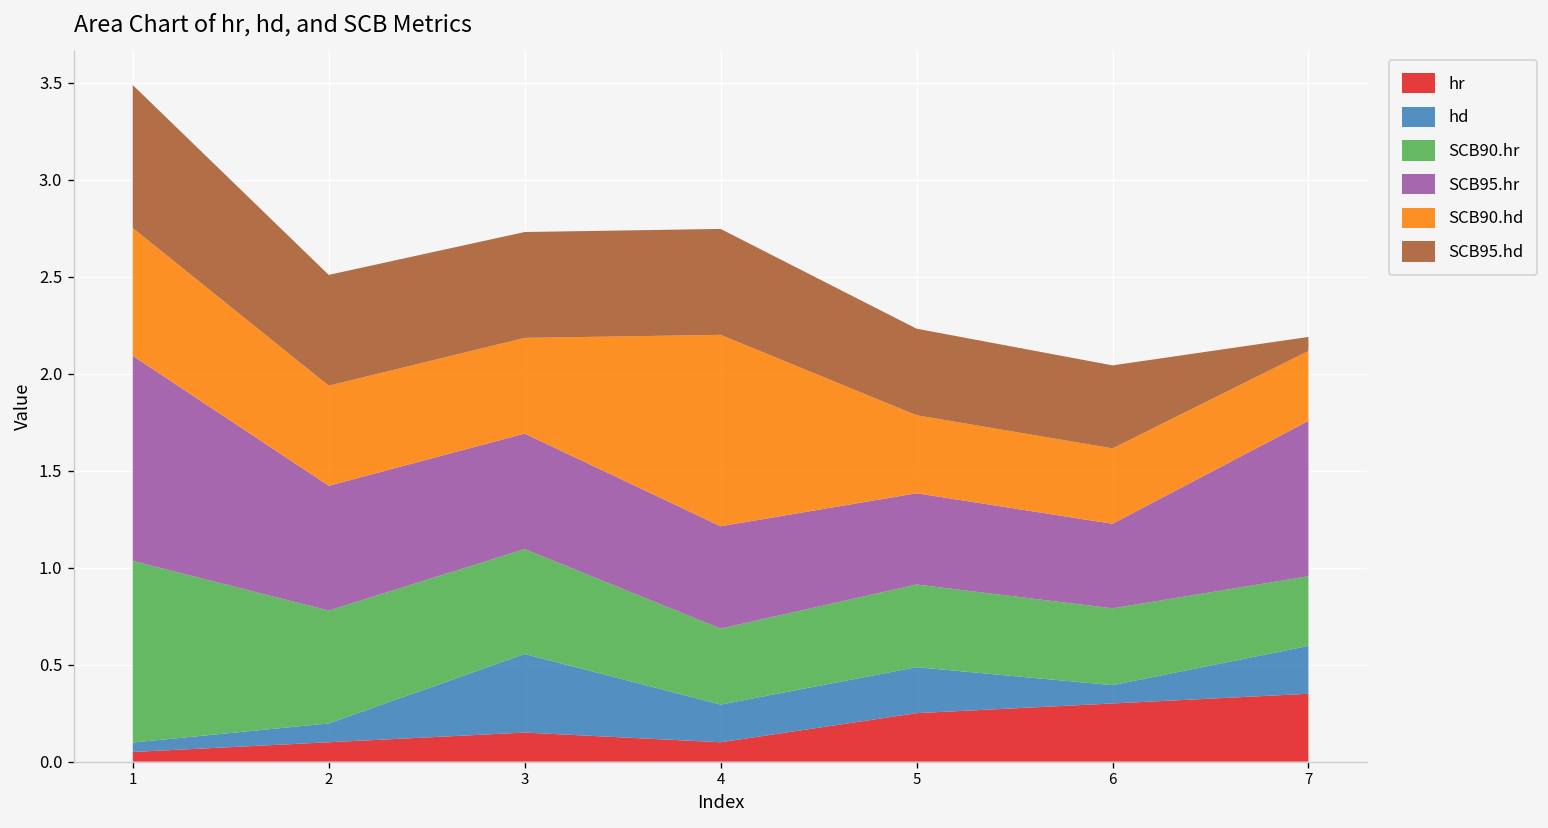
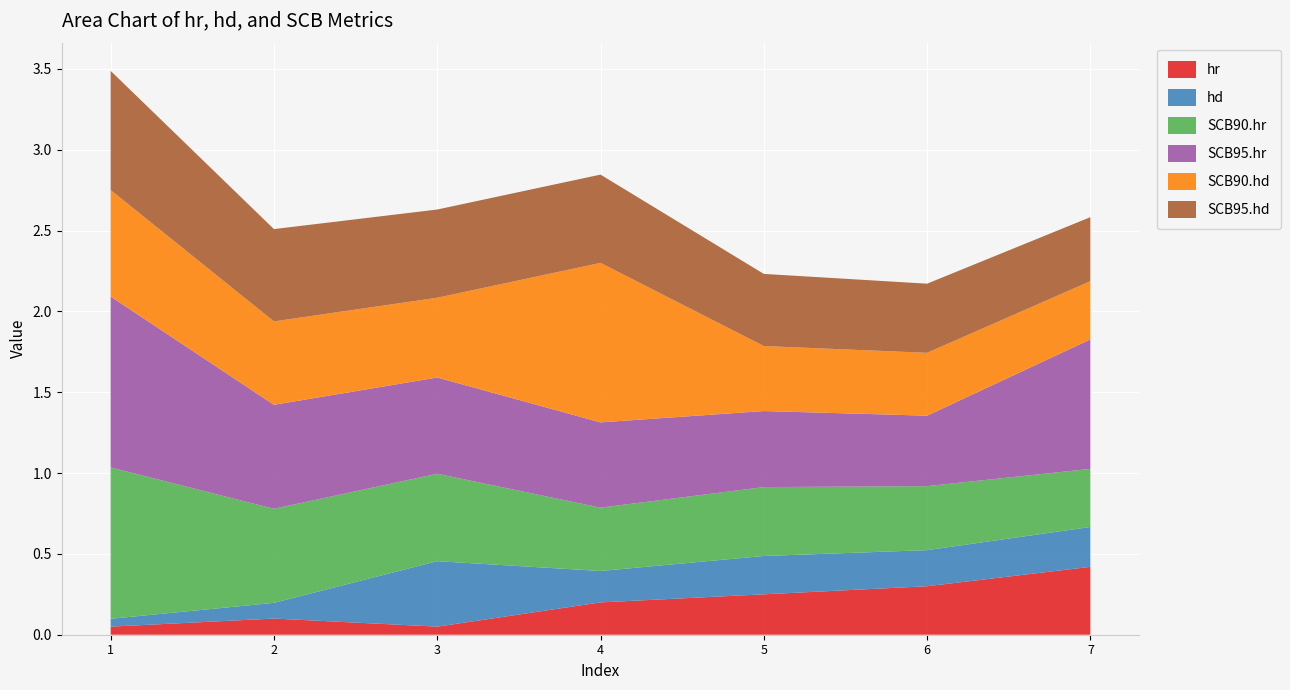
hr, 3: 0.15 -> 0.05
hr, 4: 0.1 -> 0.2
hd, 6: 0.09 -> 0.22
hr, 7: 0.35 -> 0.42
SCB95.hd, 7: 0.07 -> 0.40
